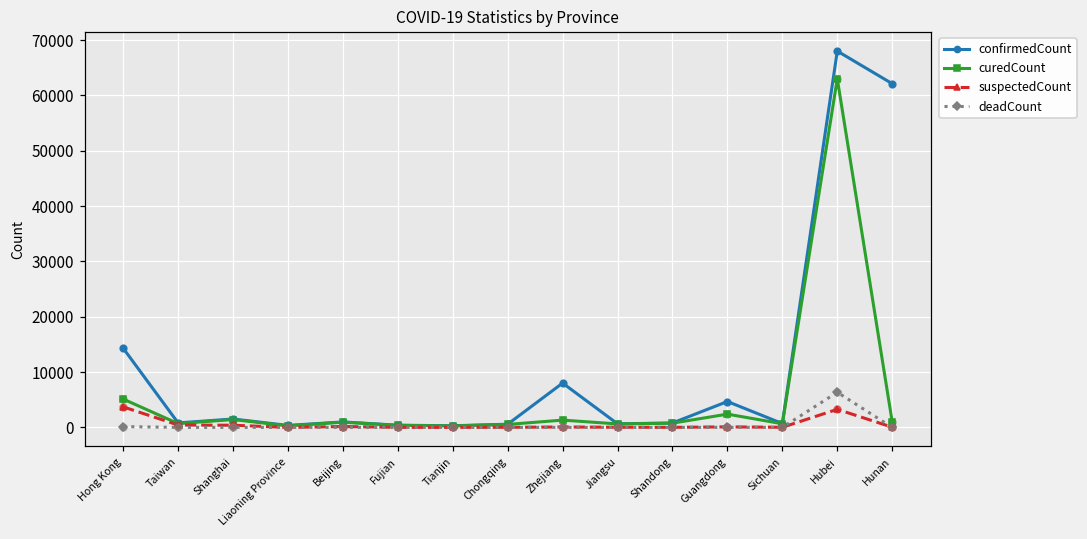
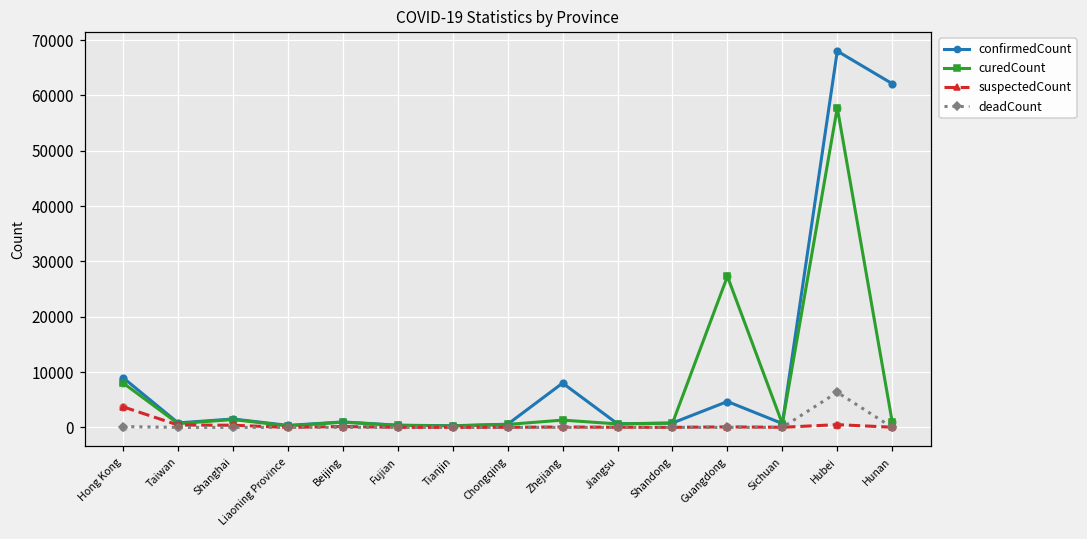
confirmedCount, Hong Kong: 14000 -> 9000
curedCount, Hong Kong: 5000 -> 8000
curedCount, Guangdong: 2000 -> 27000
curedCount, Hubei: 63000 -> 58000
suspectedCount, Hubei: 3000 -> 1000
